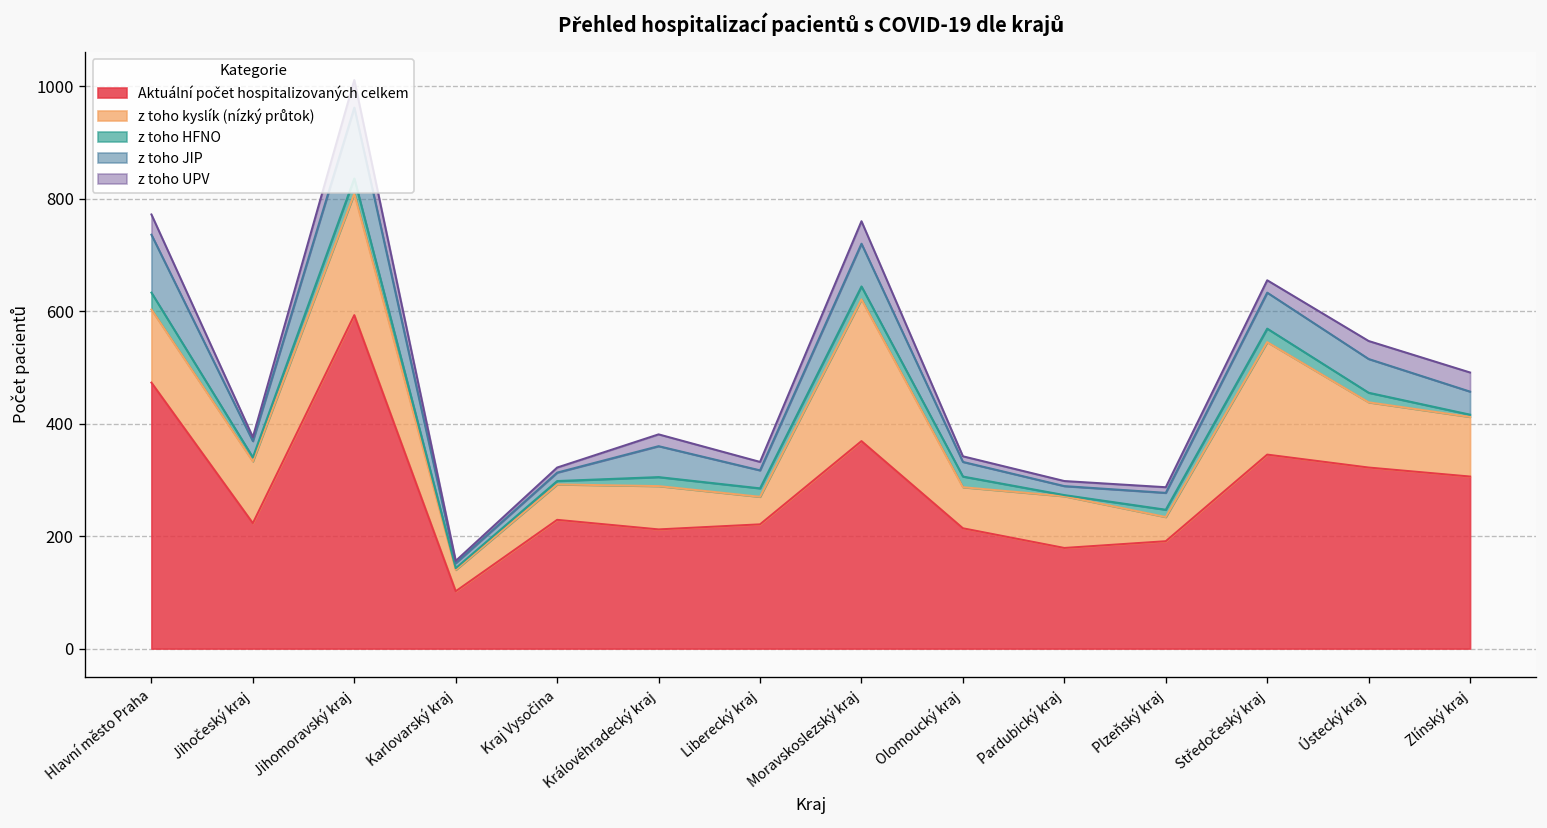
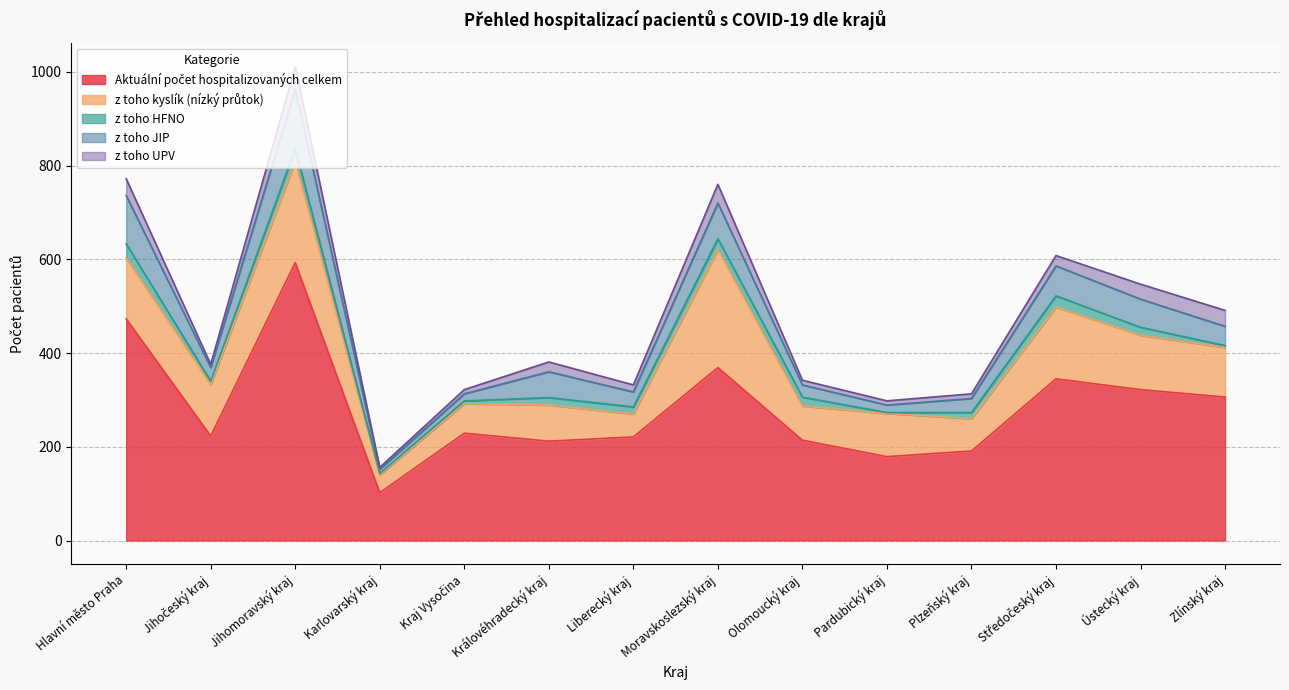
z toho kyslík (nízký průtok), Plzeňský kraj: 40 -> 70
z toho kyslík (nízký průtok), Středočeský kraj: 200 -> 150
